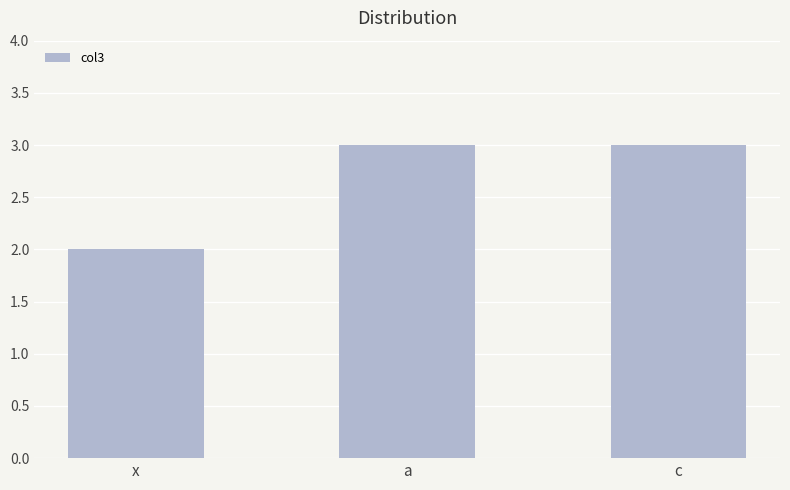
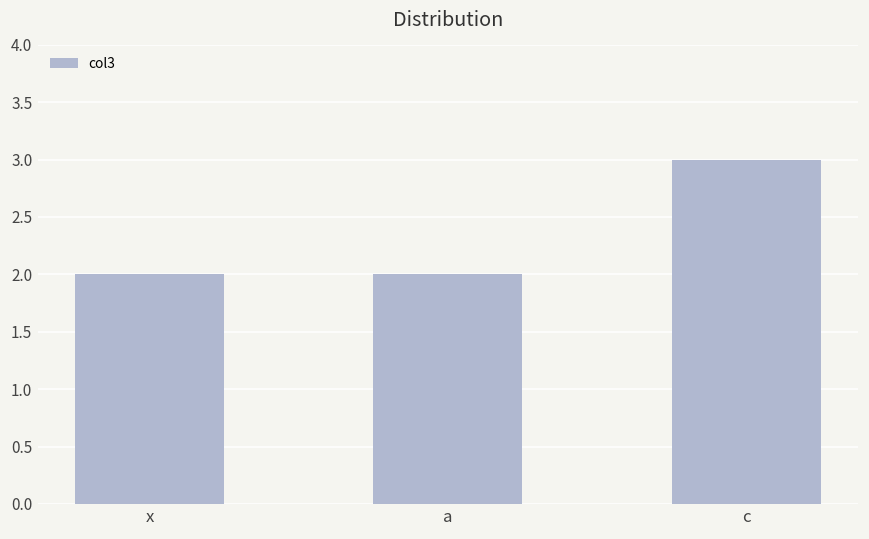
a: 3 -> 2
